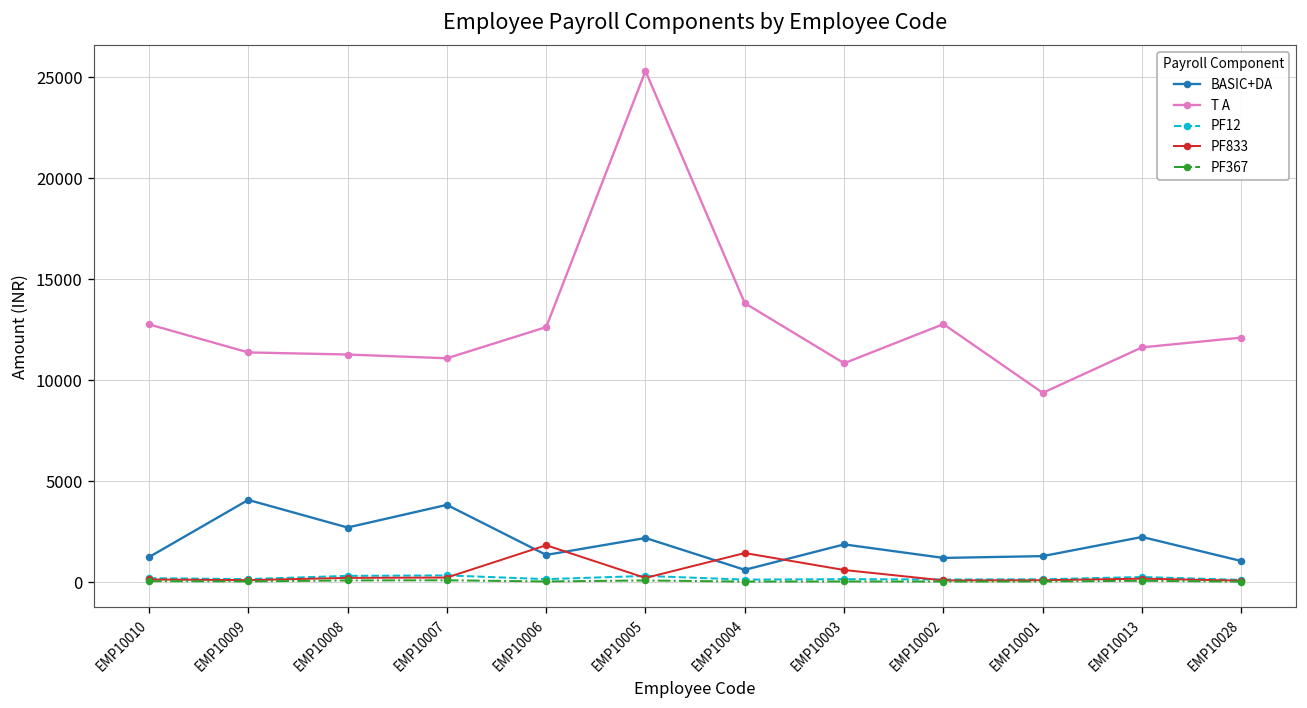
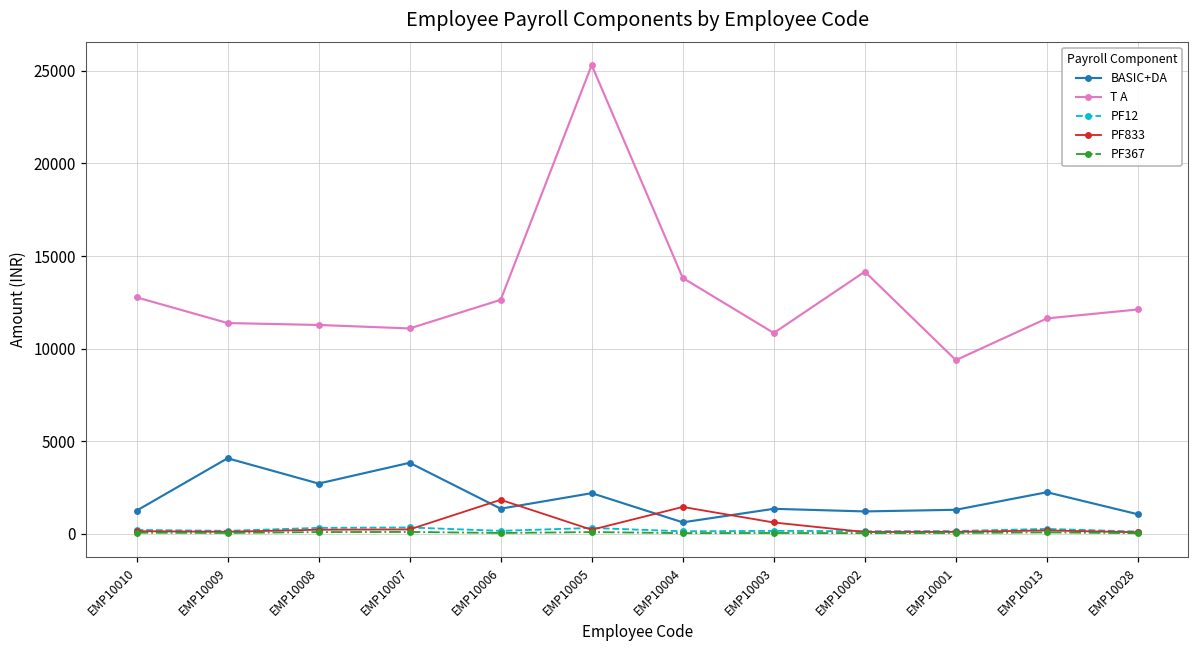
BASIC+DA, EMP10003: 1900 -> 1400
T A, EMP10002: 12800 -> 14200
